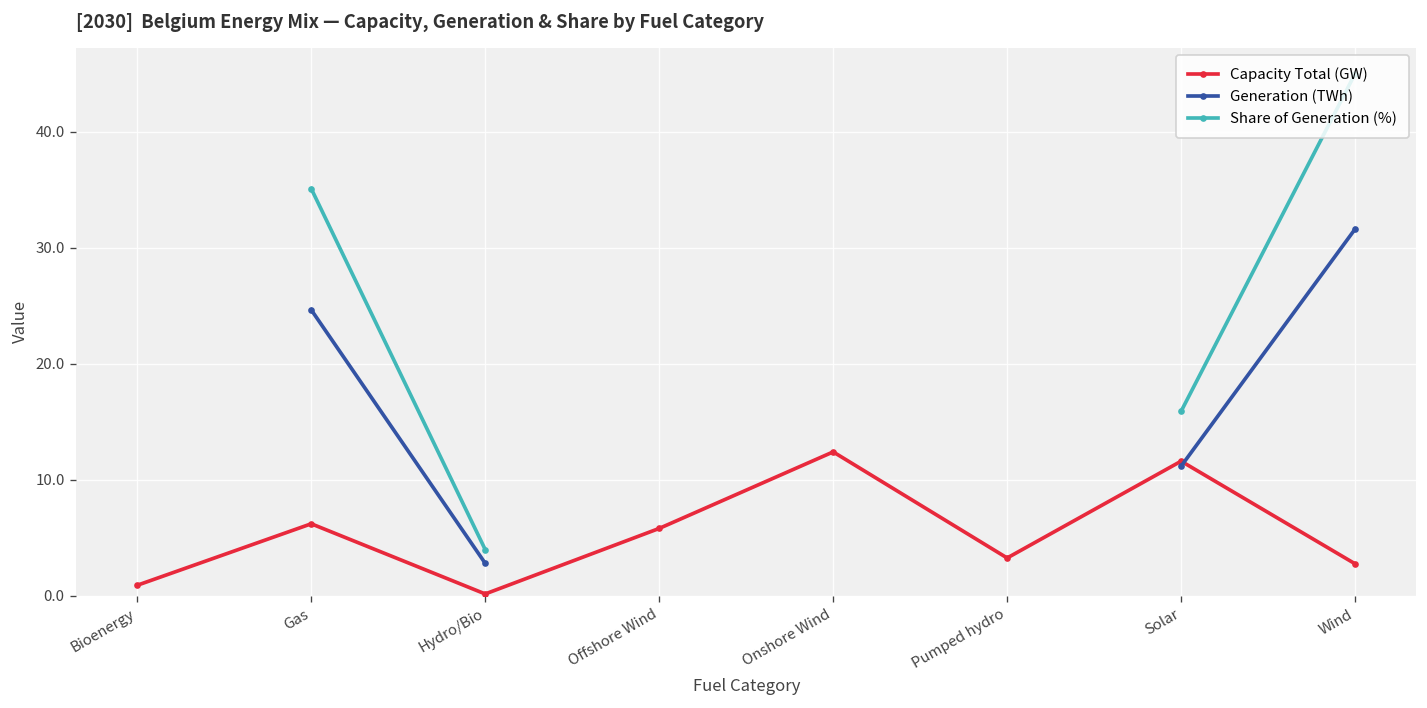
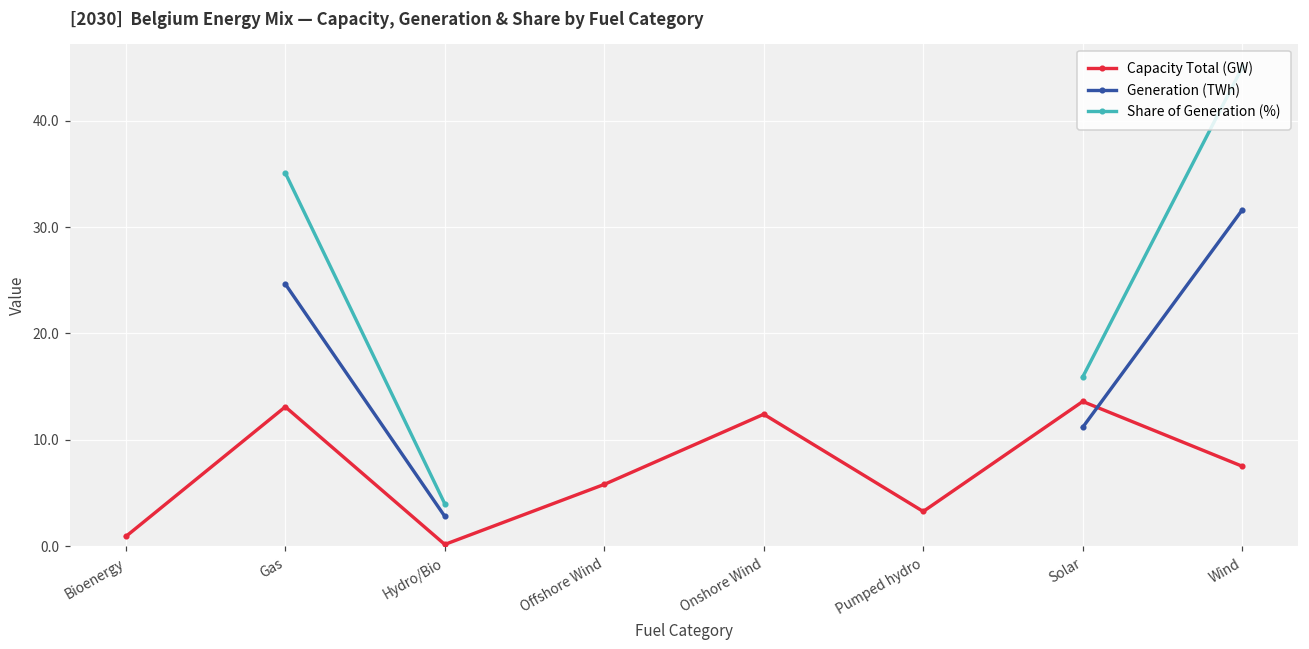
Capacity Total (GW), Gas: 6 -> 13
Capacity Total (GW), Solar: 12 -> 14
Capacity Total (GW), Wind: 3 -> 8
